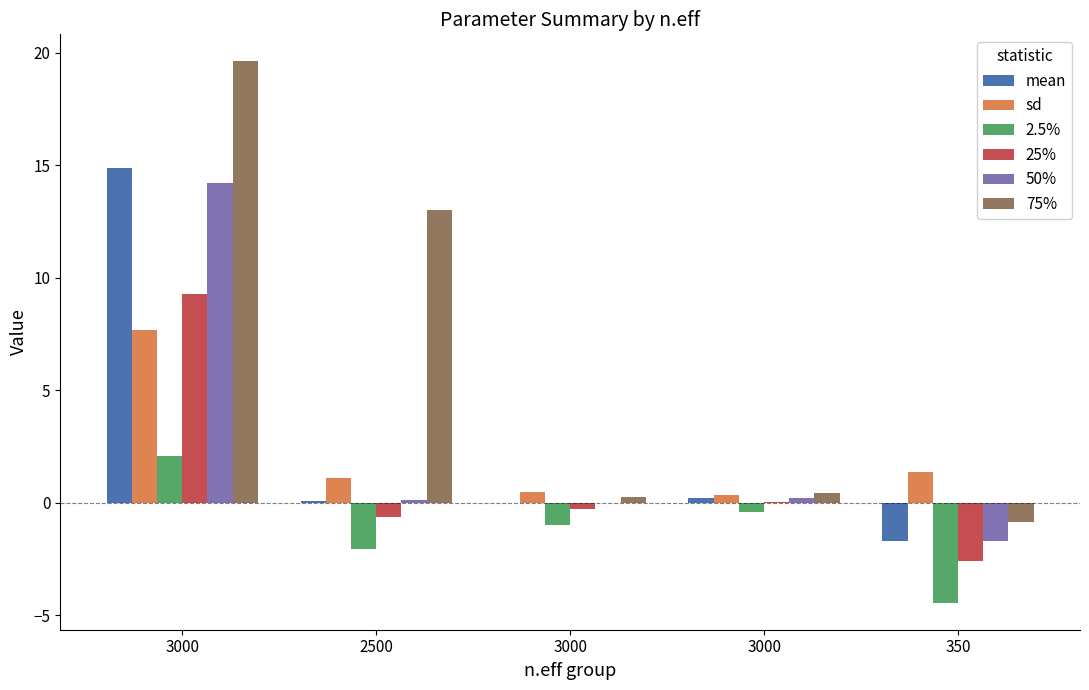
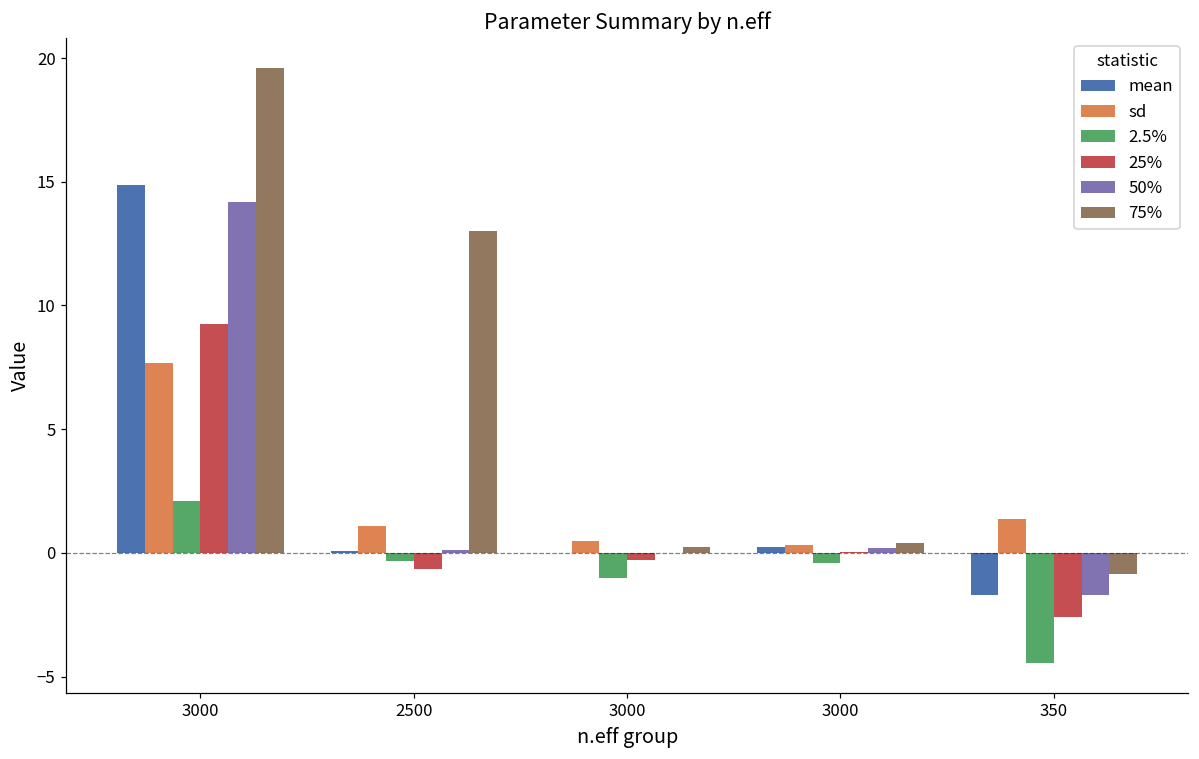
2.5%, 2500: -2.1 -> -0.3
